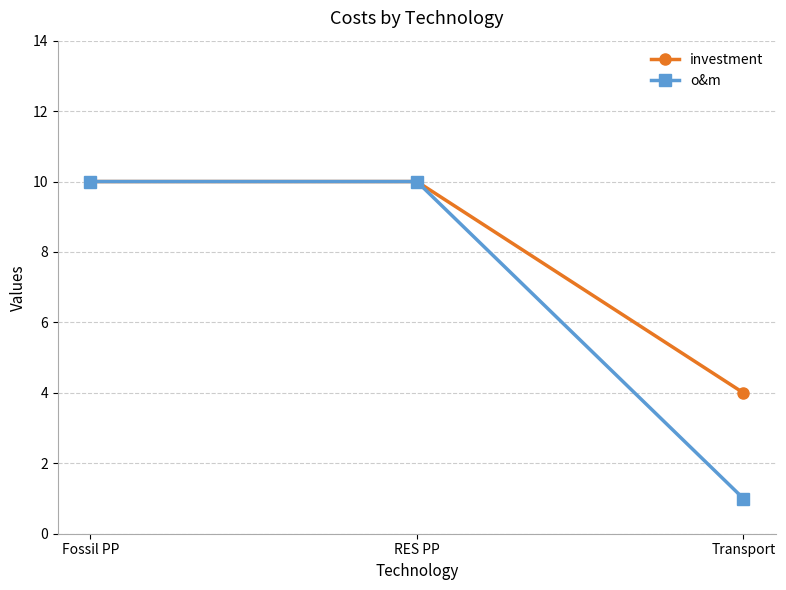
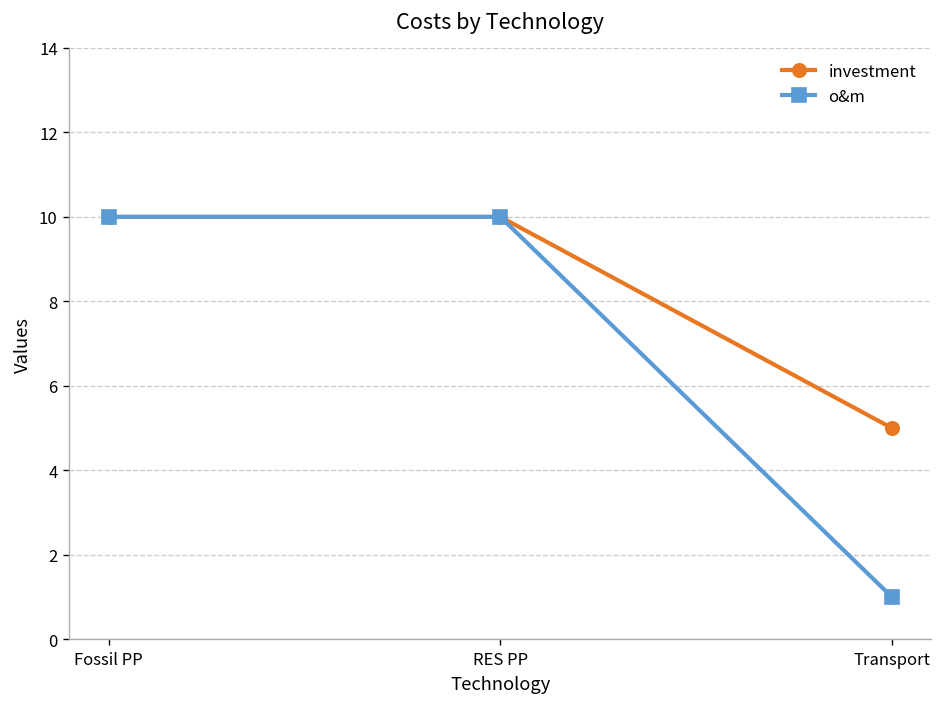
investment, Transport: 4 -> 5
